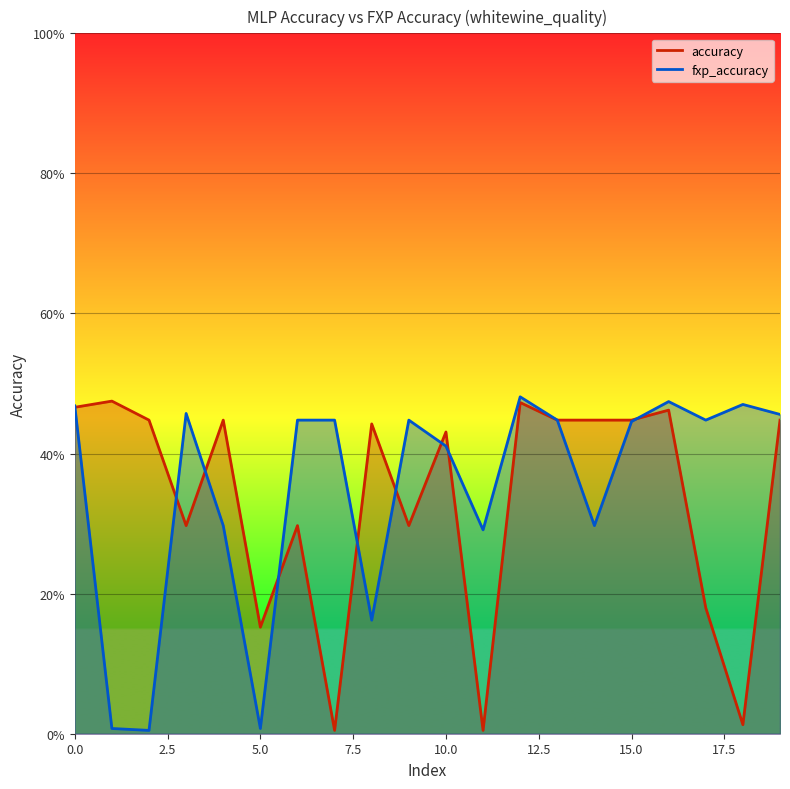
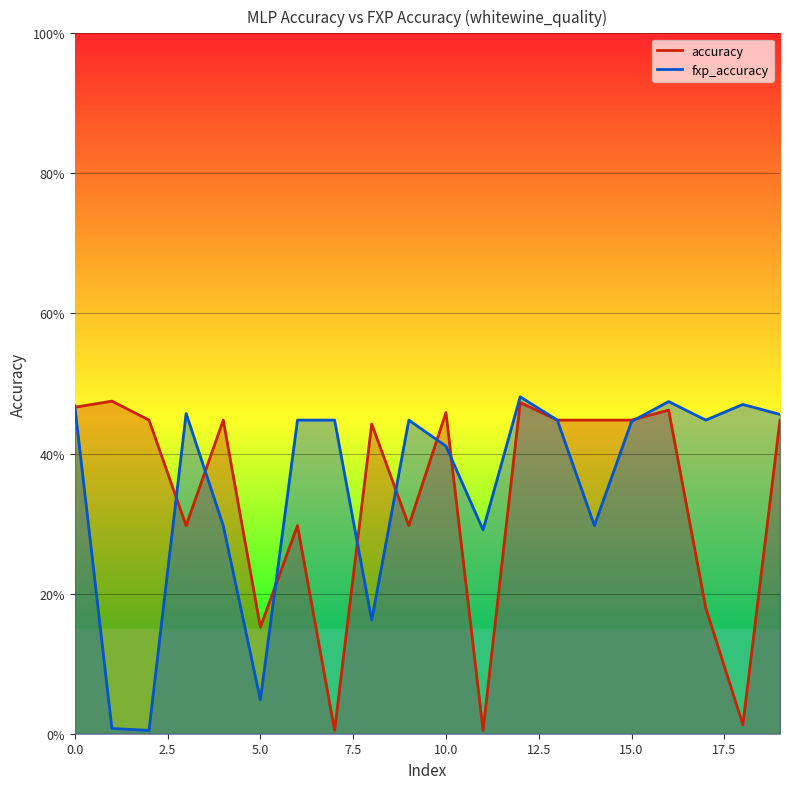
fxp_accuracy, 5.0: 1% -> 5%
accuracy, 10.0: 43% -> 46%
